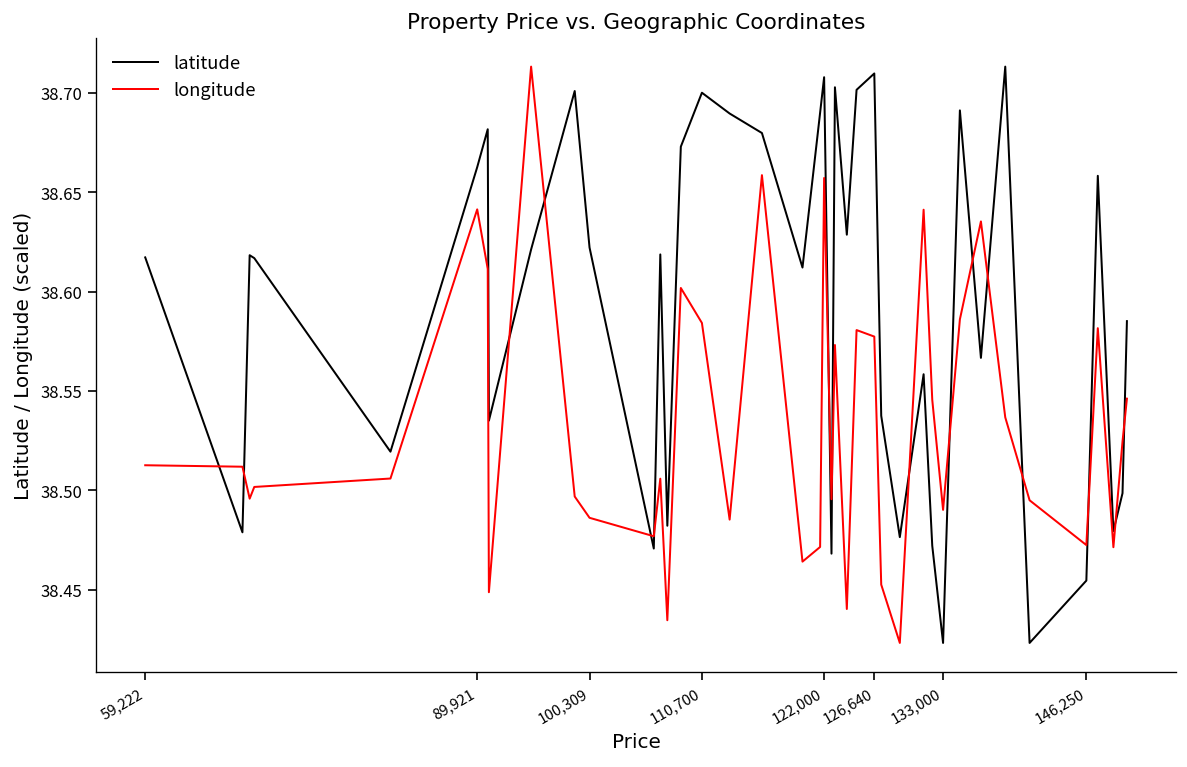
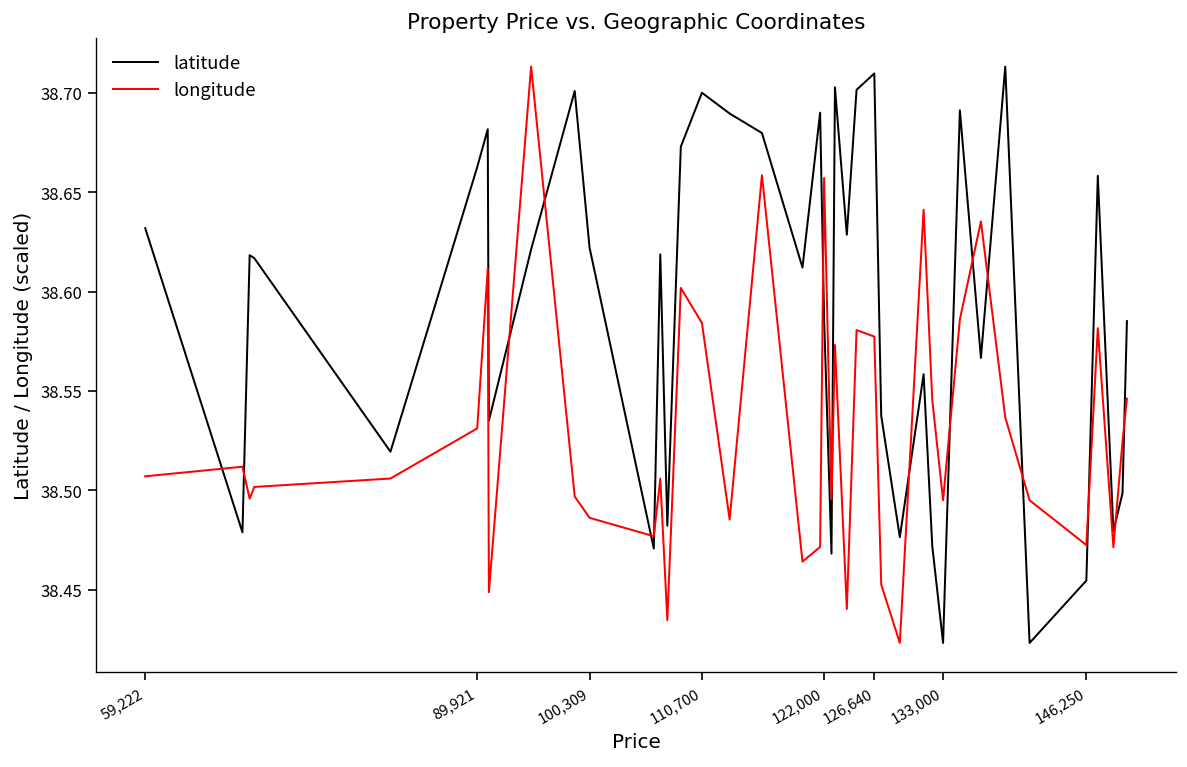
latitude, 59,222: 38.617 -> 38.632
longitude, 59,222: 38.513 -> 38.507
longitude, 89,921: 38.641 -> 38.531
latitude, 122,000: 38.708 -> 38.586
longitude, 133,000: 38.490 -> 38.495
